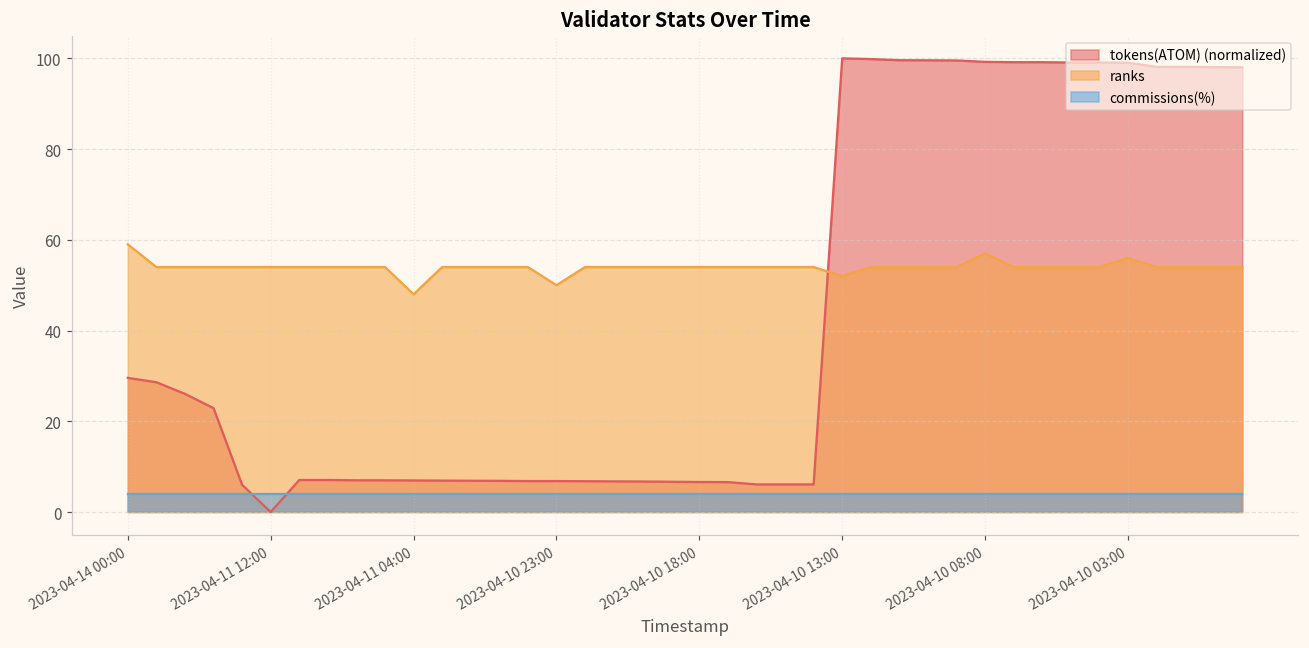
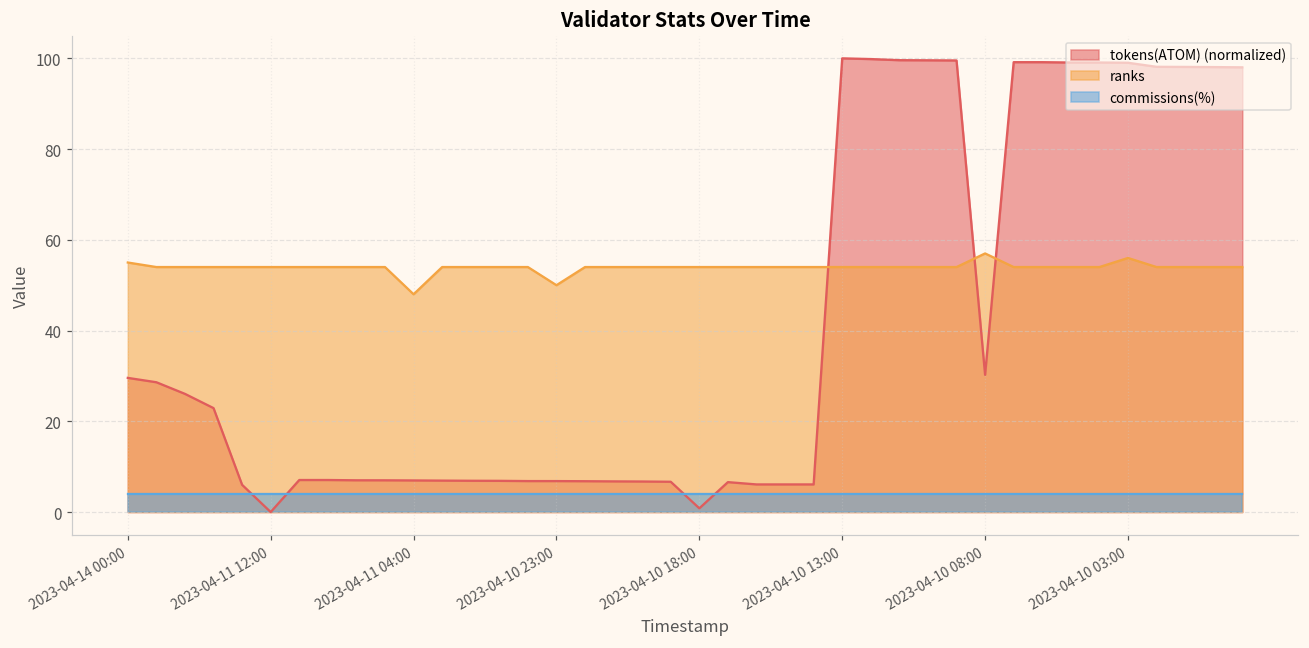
ranks, 2023-04-14 00:00: 59 -> 55
tokens(ATOM) (normalized), 2023-04-10 18:00: 7 -> 1
ranks, 2023-04-10 13:00: 52 -> 54
tokens(ATOM) (normalized), 2023-04-10 08:00: 99 -> 30
